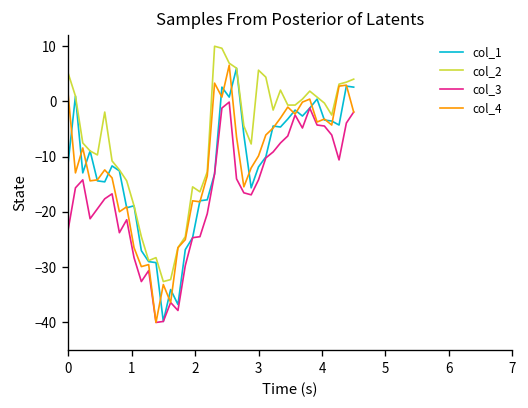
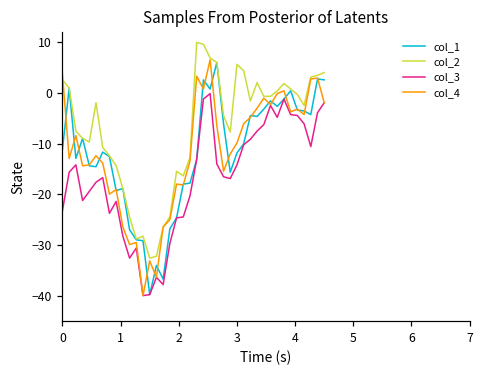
col_2, 0: 5 -> 3
col_4, 0: 1 -> 4
